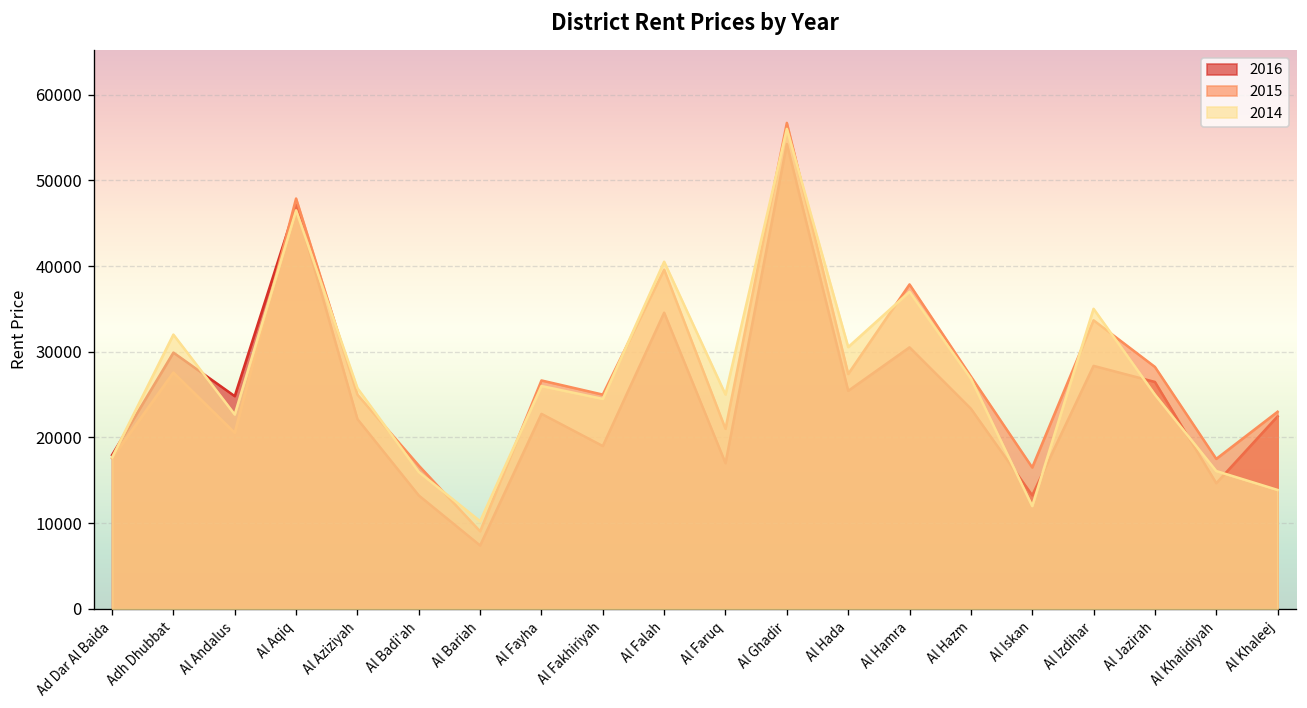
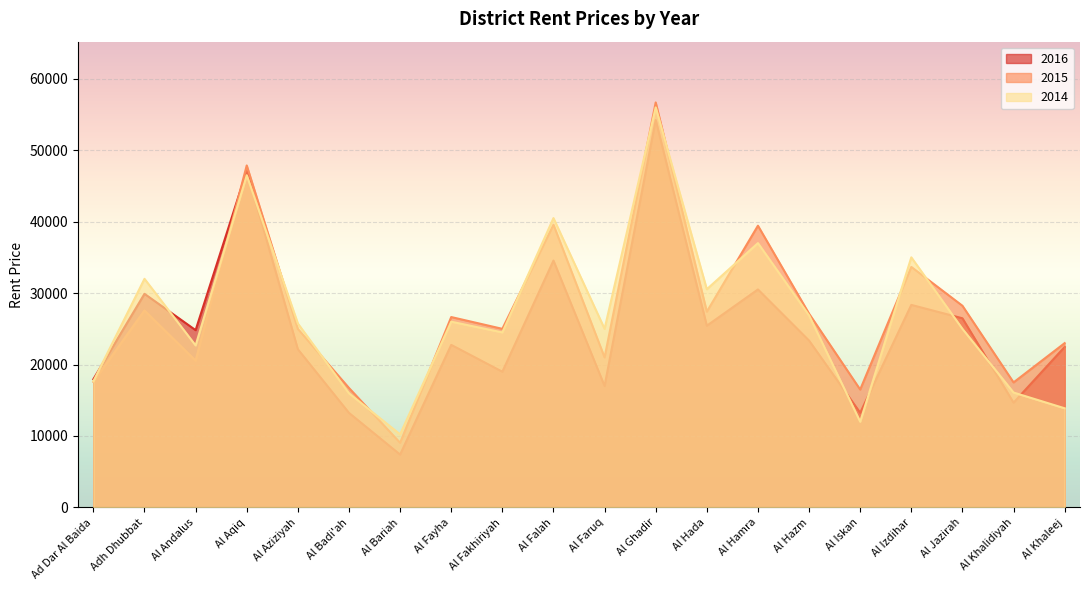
2015, Al Hamra: 38000 -> 39000
